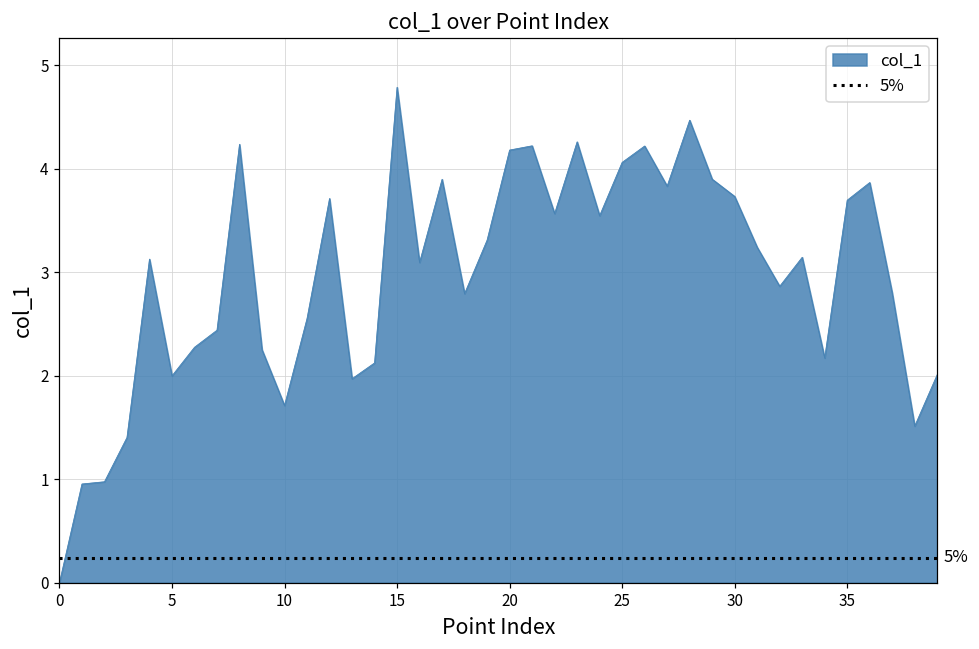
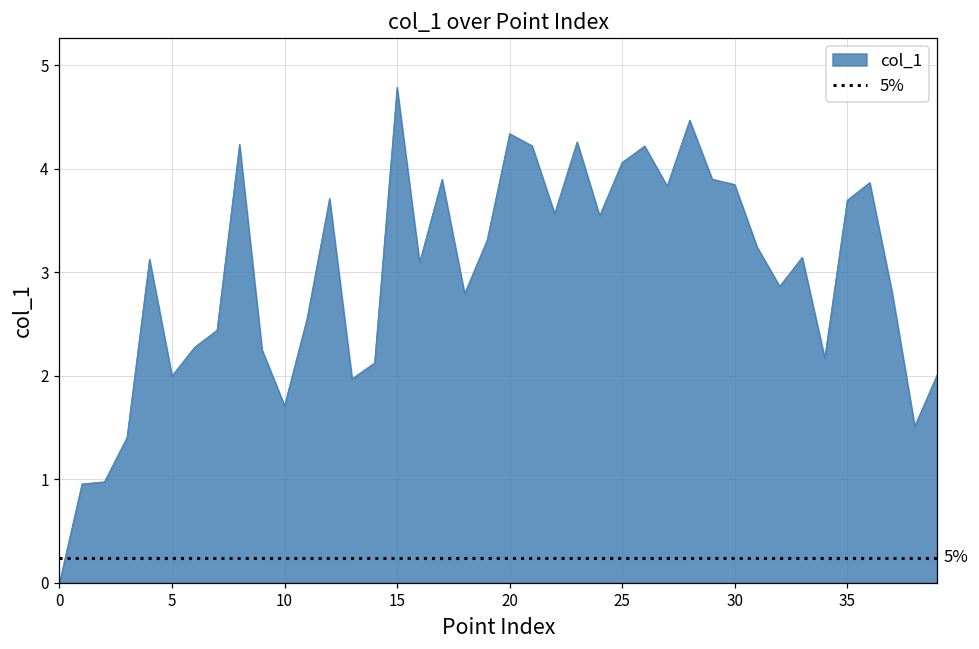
20: 4.2 -> 4.3
30: 3.7 -> 3.8
